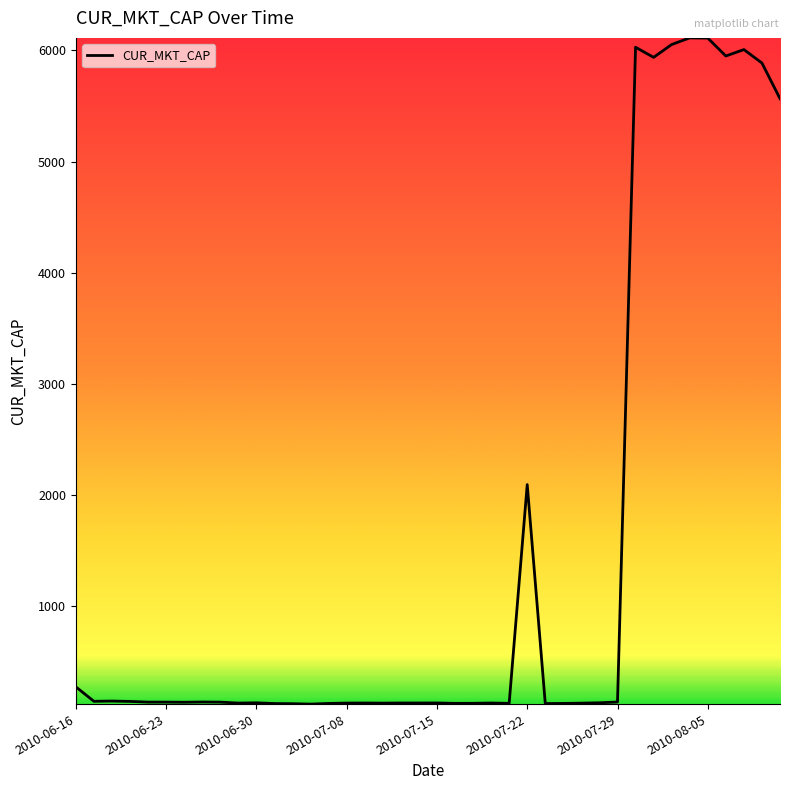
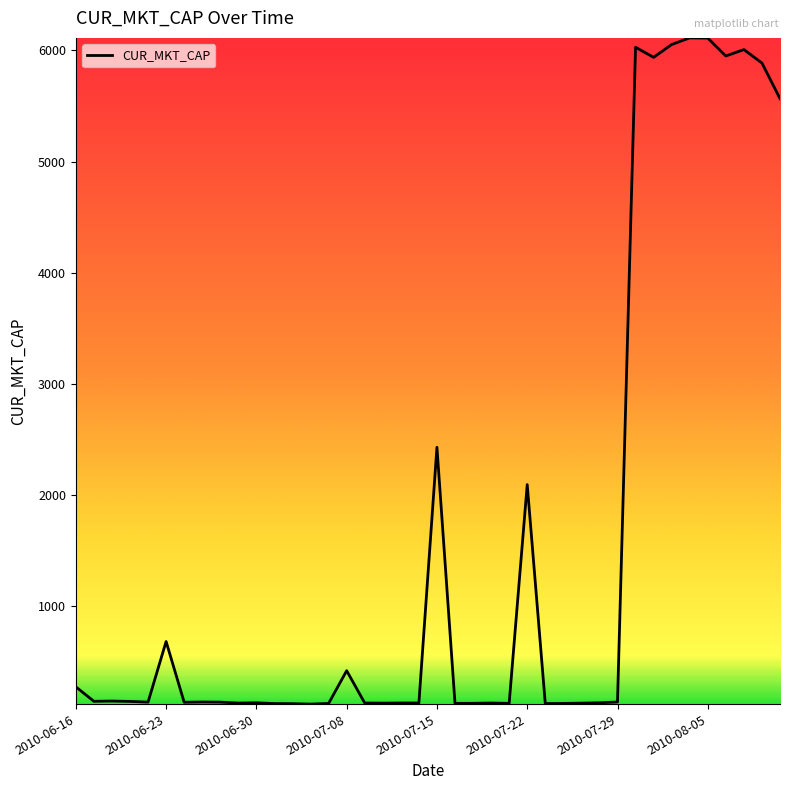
2010-06-23: 140 -> 680
2010-07-08: 130 -> 420
2010-07-15: 130 -> 2430
